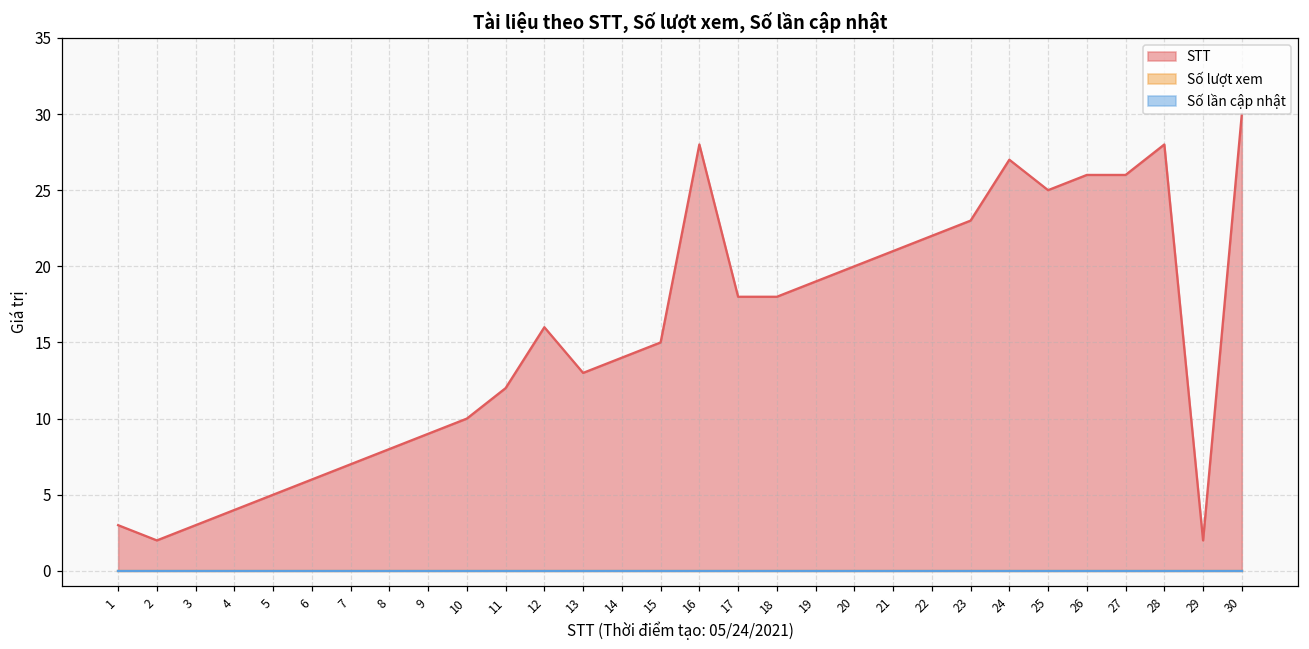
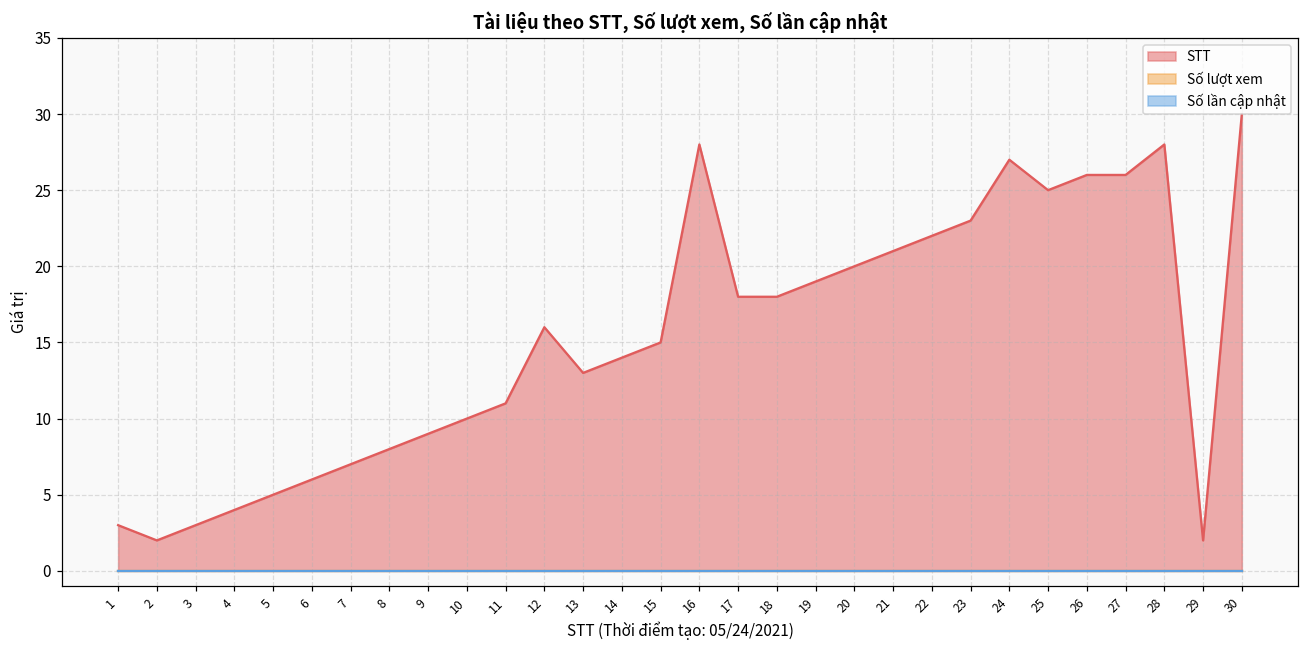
STT, 11: 12 -> 11
